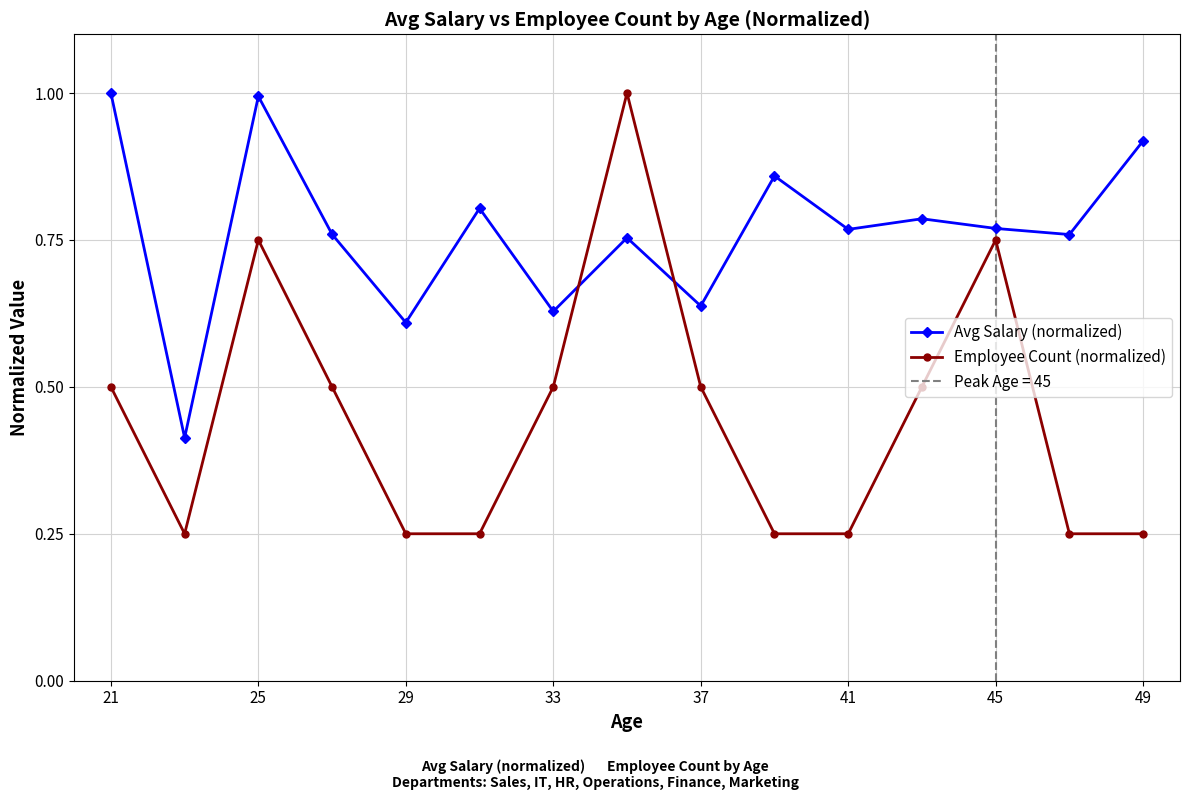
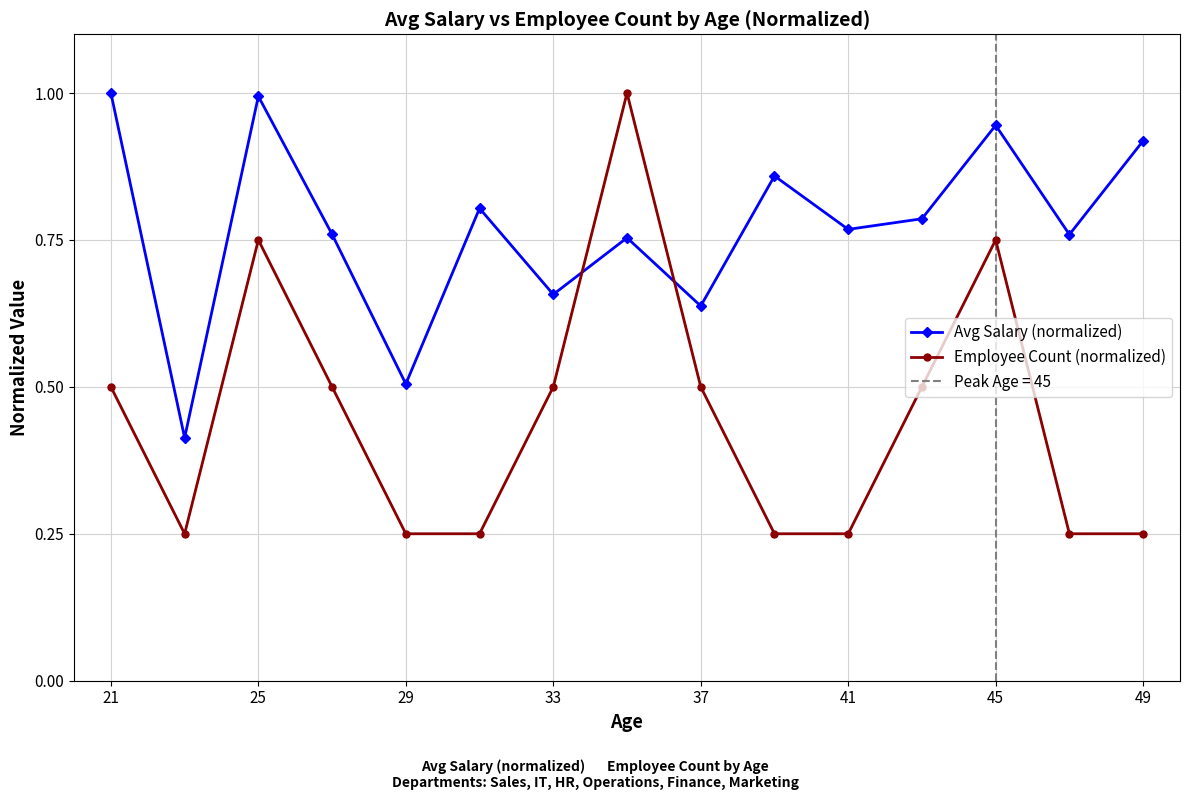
Avg Salary (normalized), 29: 0.61 -> 0.50
Avg Salary (normalized), 33: 0.63 -> 0.66
Avg Salary (normalized), 45: 0.77 -> 0.95
